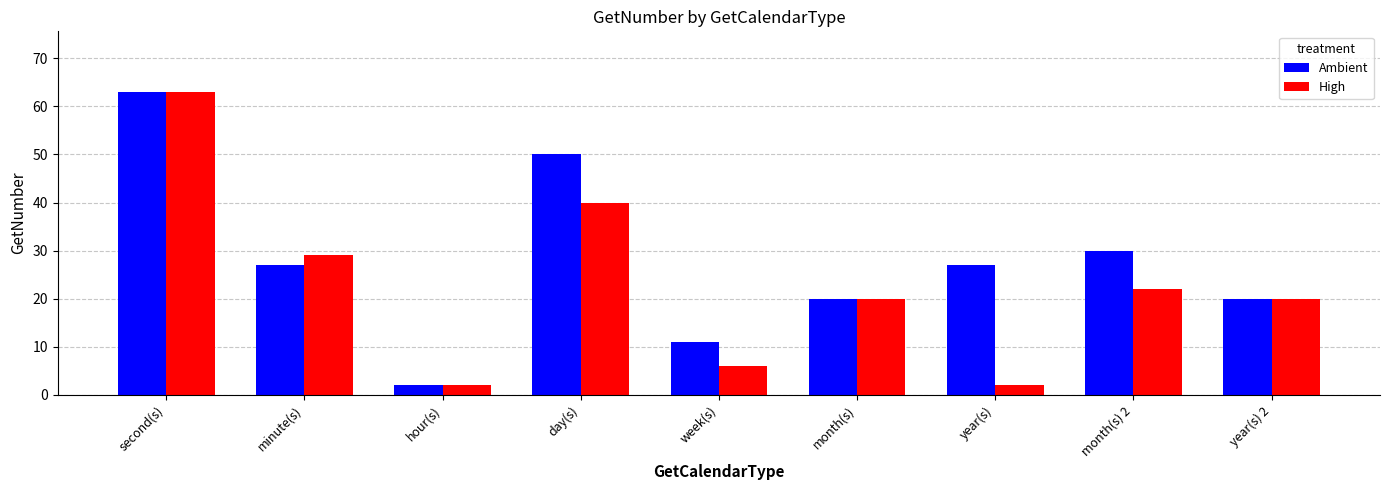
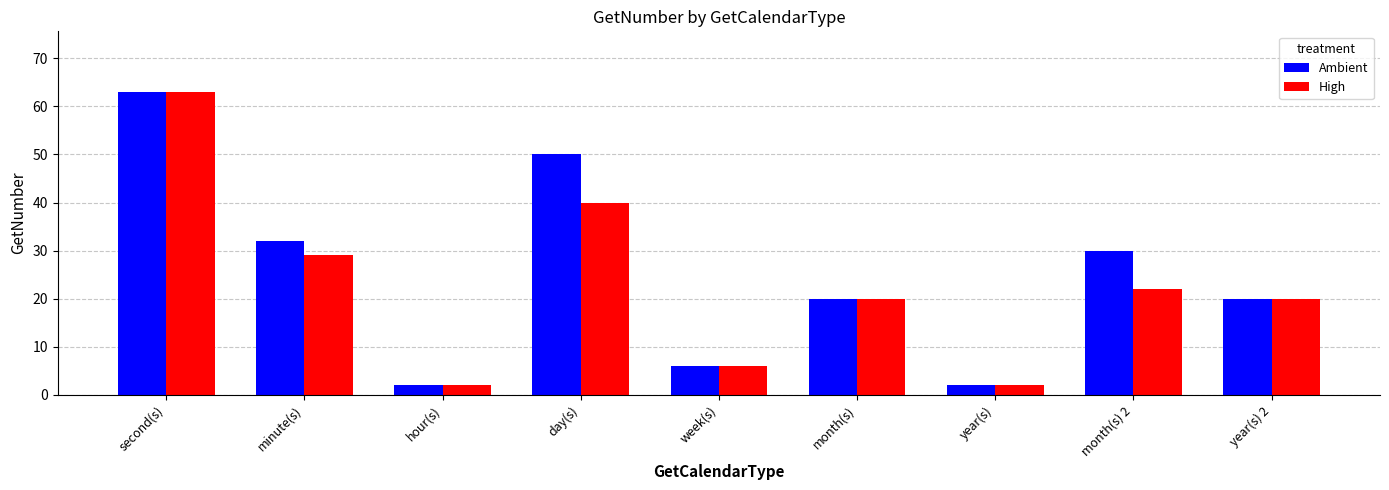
Ambient, minute(s): 27 -> 32
Ambient, week(s): 11 -> 6
Ambient, year(s): 27 -> 2
